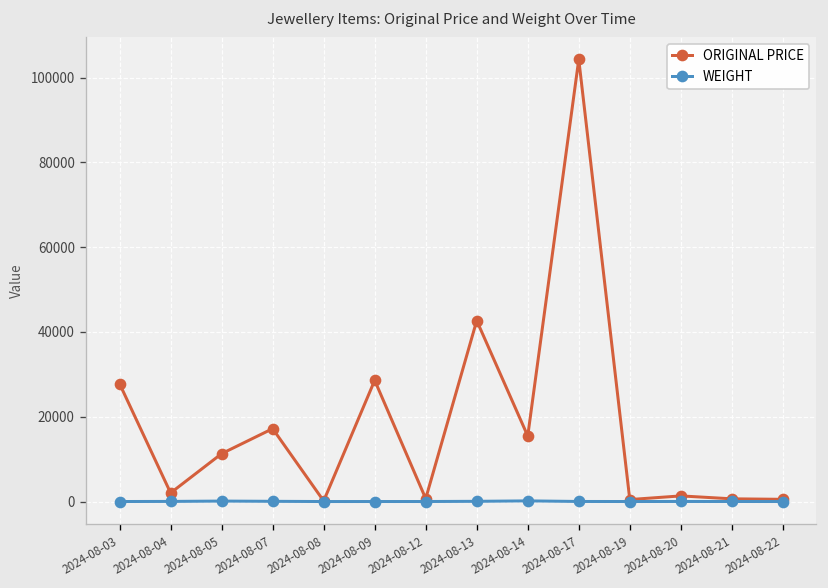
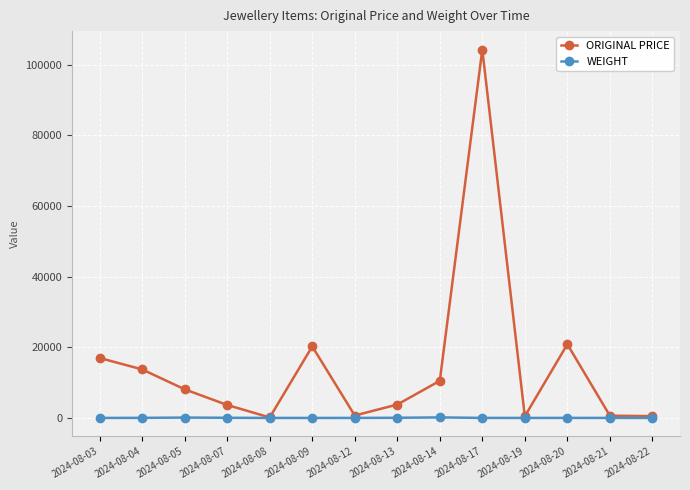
ORIGINAL PRICE, 2024-08-03: 28000 -> 17000
ORIGINAL PRICE, 2024-08-04: 2000 -> 14000
ORIGINAL PRICE, 2024-08-05: 11000 -> 8000
ORIGINAL PRICE, 2024-08-07: 17000 -> 4000
ORIGINAL PRICE, 2024-08-09: 29000 -> 20000
ORIGINAL PRICE, 2024-08-13: 43000 -> 4000
ORIGINAL PRICE, 2024-08-14: 15000 -> 11000
ORIGINAL PRICE, 2024-08-20: 1000 -> 21000
